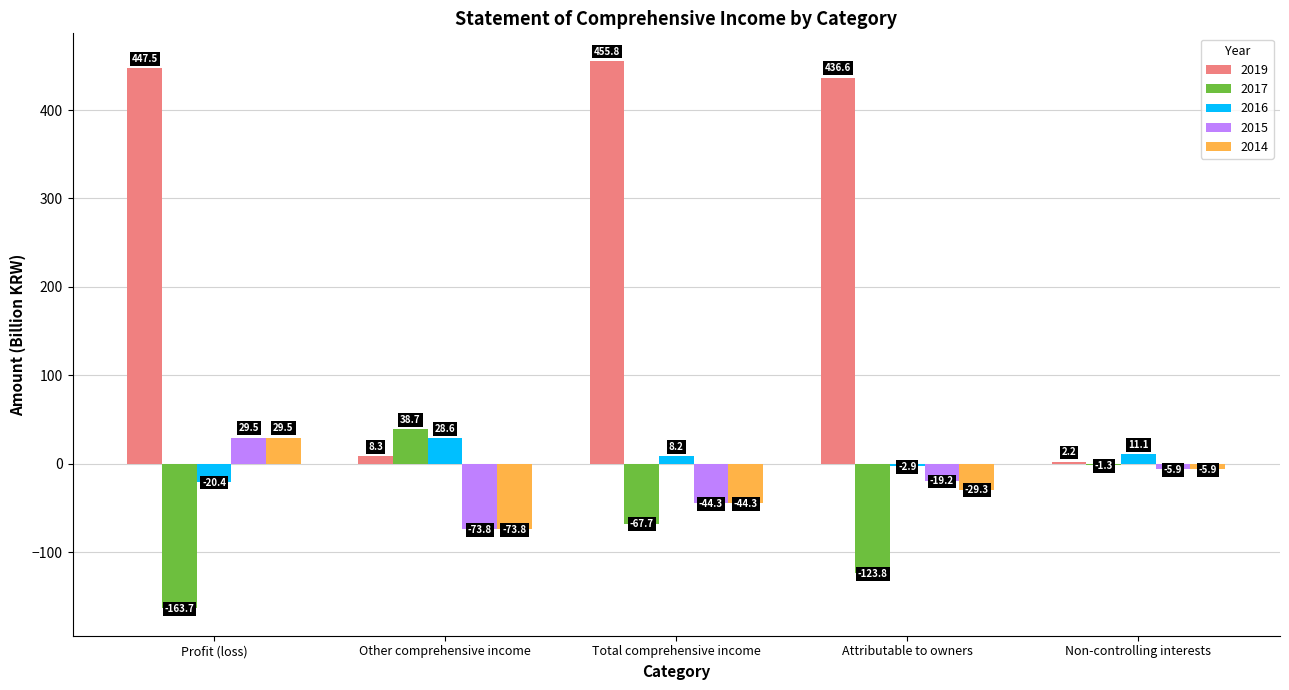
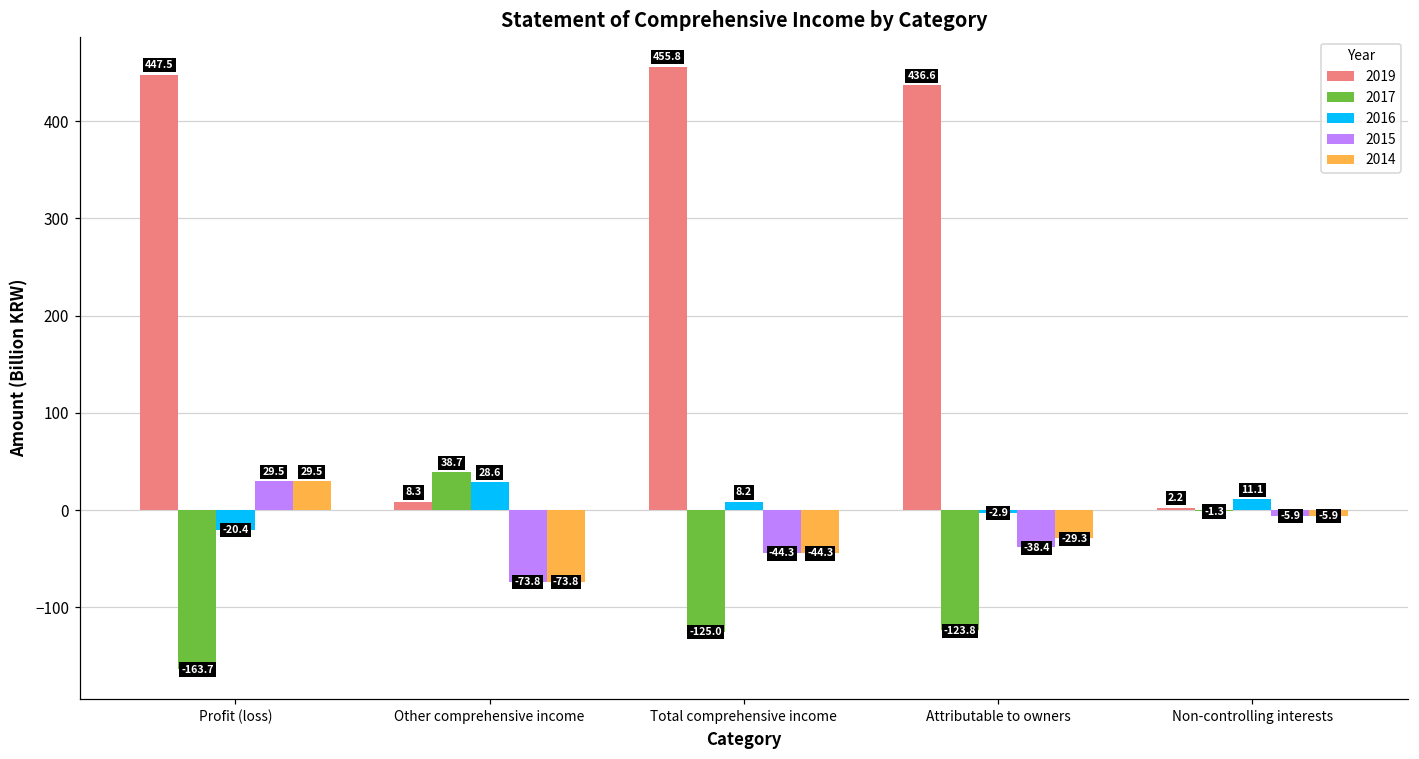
2017, Total comprehensive income: -67.7 -> -125.0
2015, Attributable to owners: -19.2 -> -38.4
